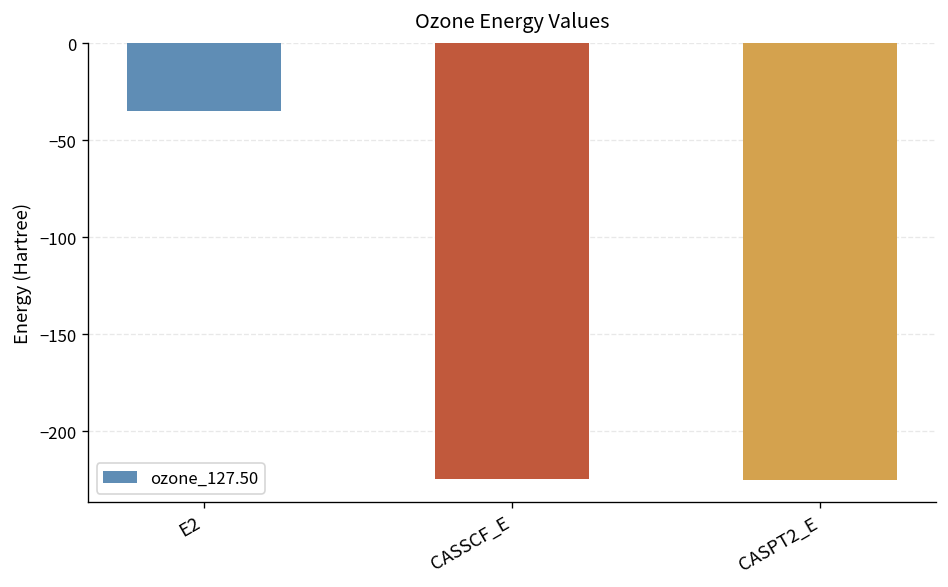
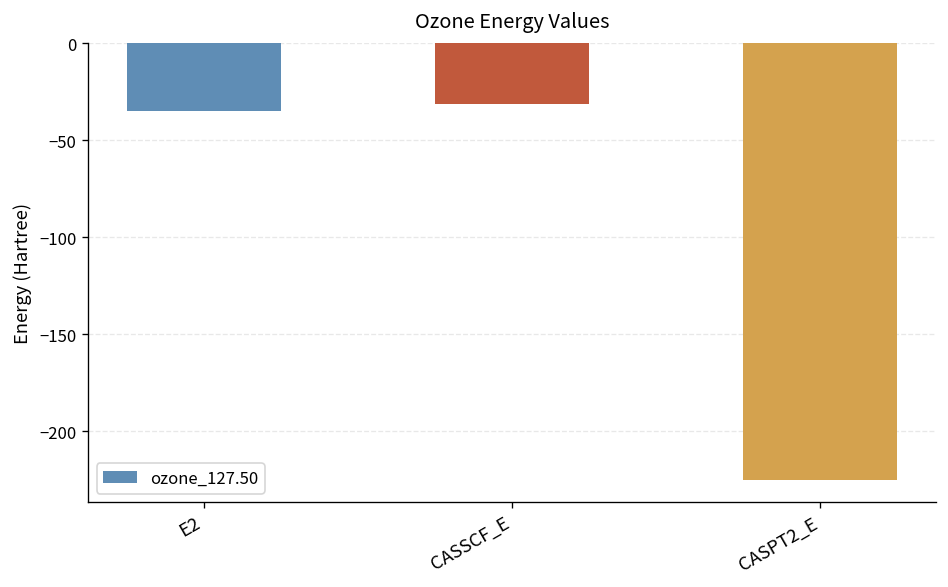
CASSCF_E: -225 -> -32
